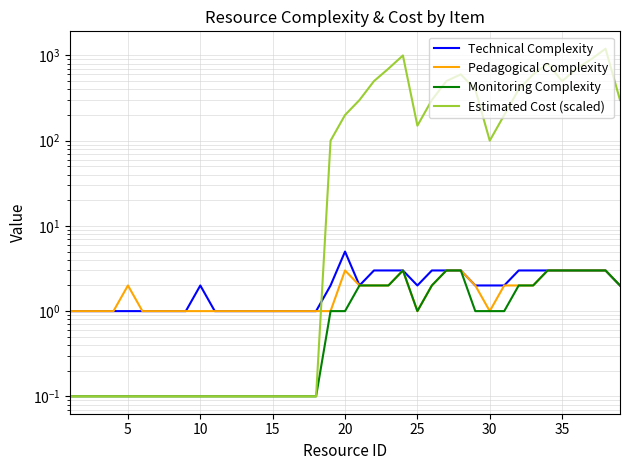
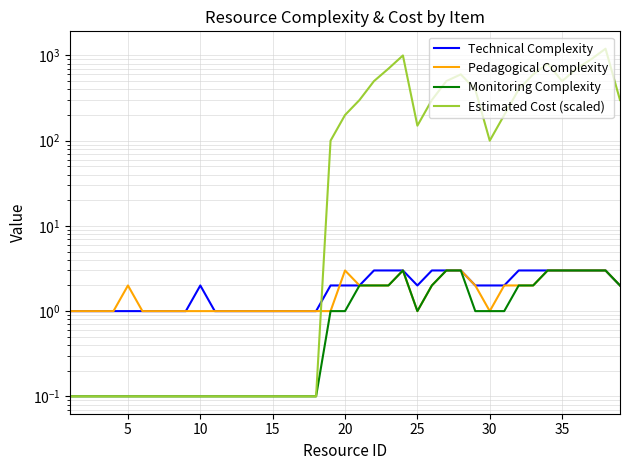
Technical Complexity, 20: 5 -> 2
